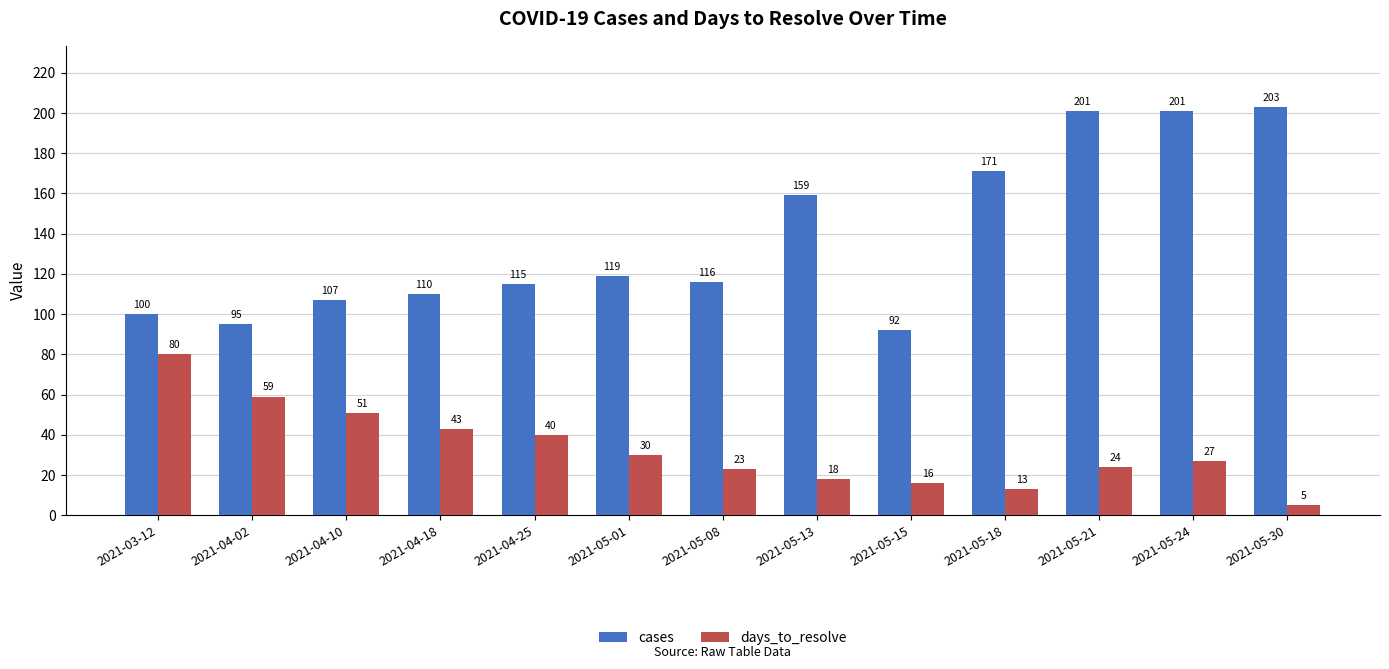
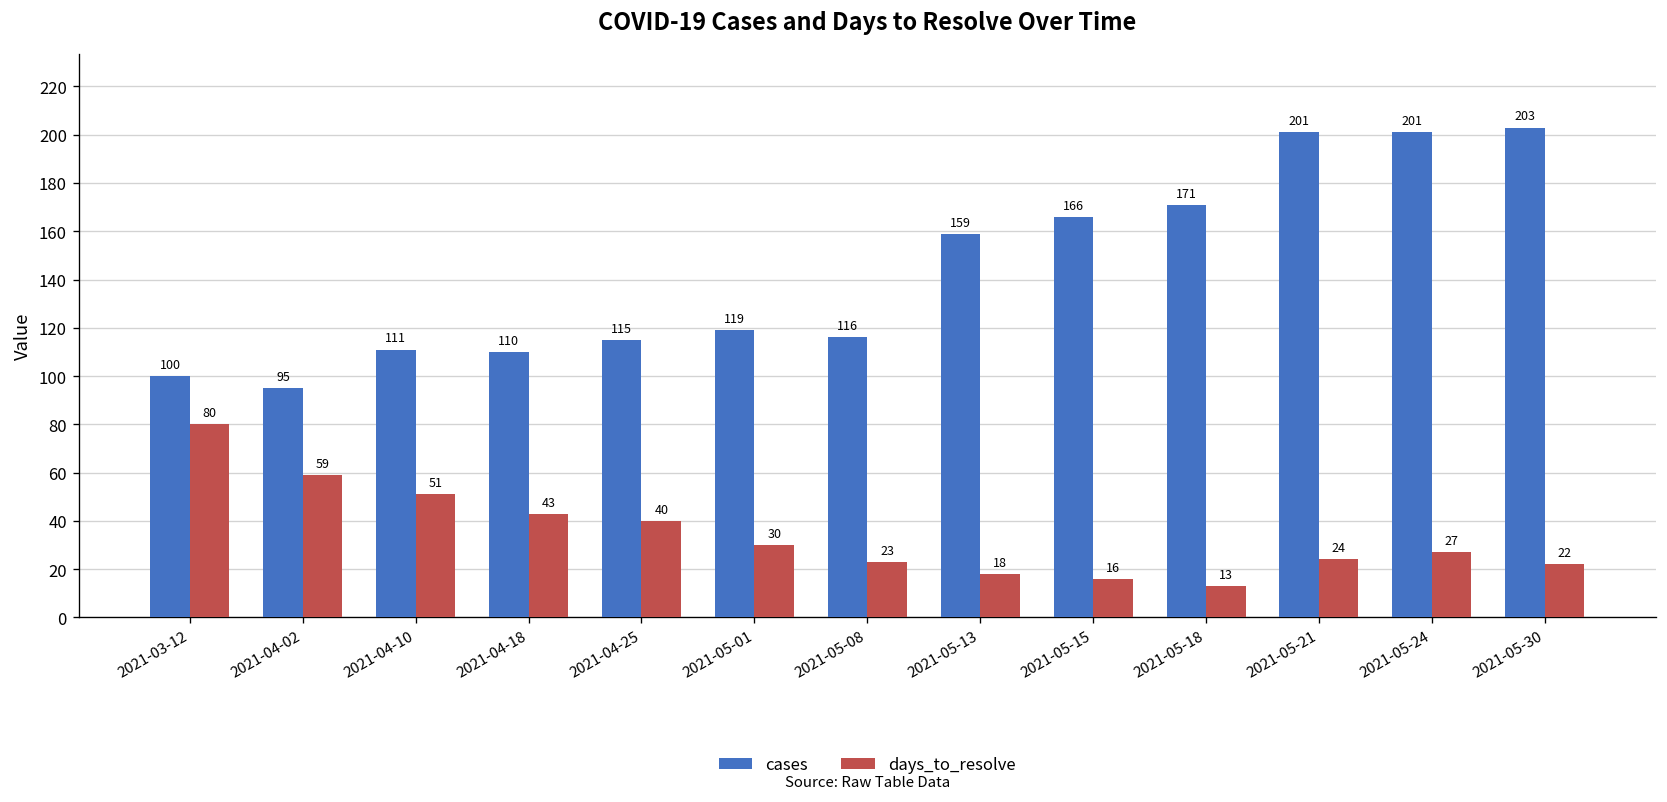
cases, 2021-04-10: 107 -> 111
cases, 2021-05-15: 92 -> 166
days_to_resolve, 2021-05-30: 5 -> 22
